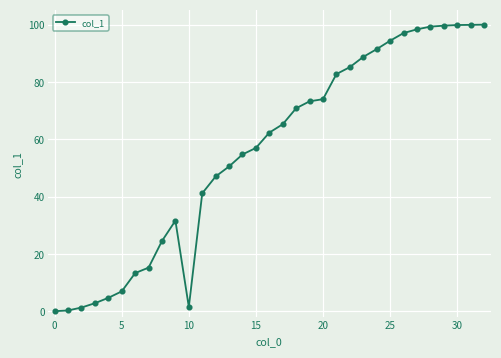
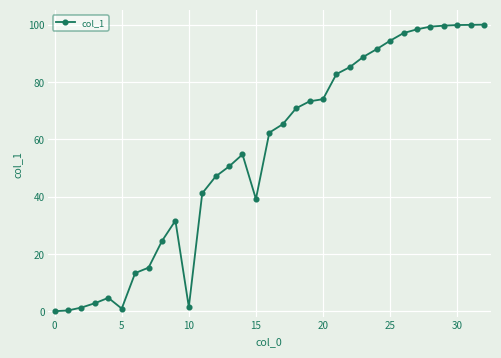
5: 7 -> 1
15: 57 -> 39
